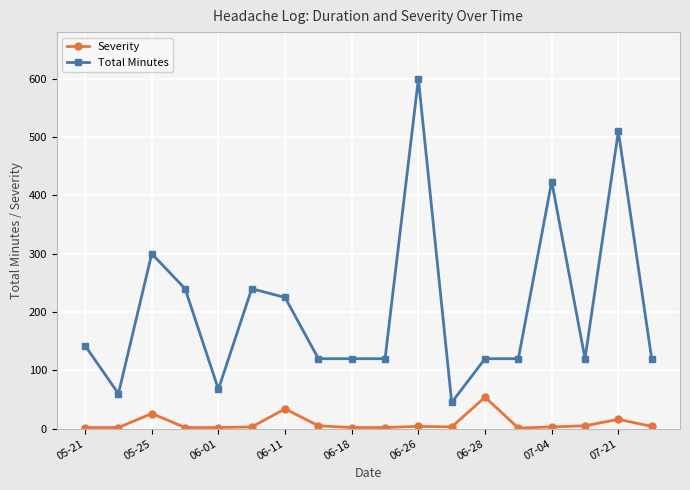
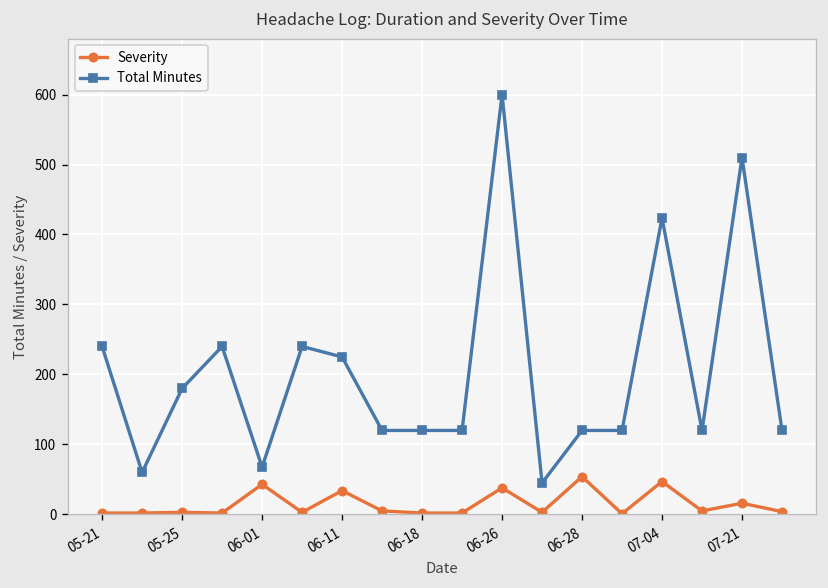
Total Minutes, 05-21: 140 -> 240
Severity, 05-25: 30 -> 0
Total Minutes, 05-25: 300 -> 180
Severity, 06-01: 0 -> 40
Severity, 06-26: 0 -> 40
Severity, 07-04: 0 -> 50
